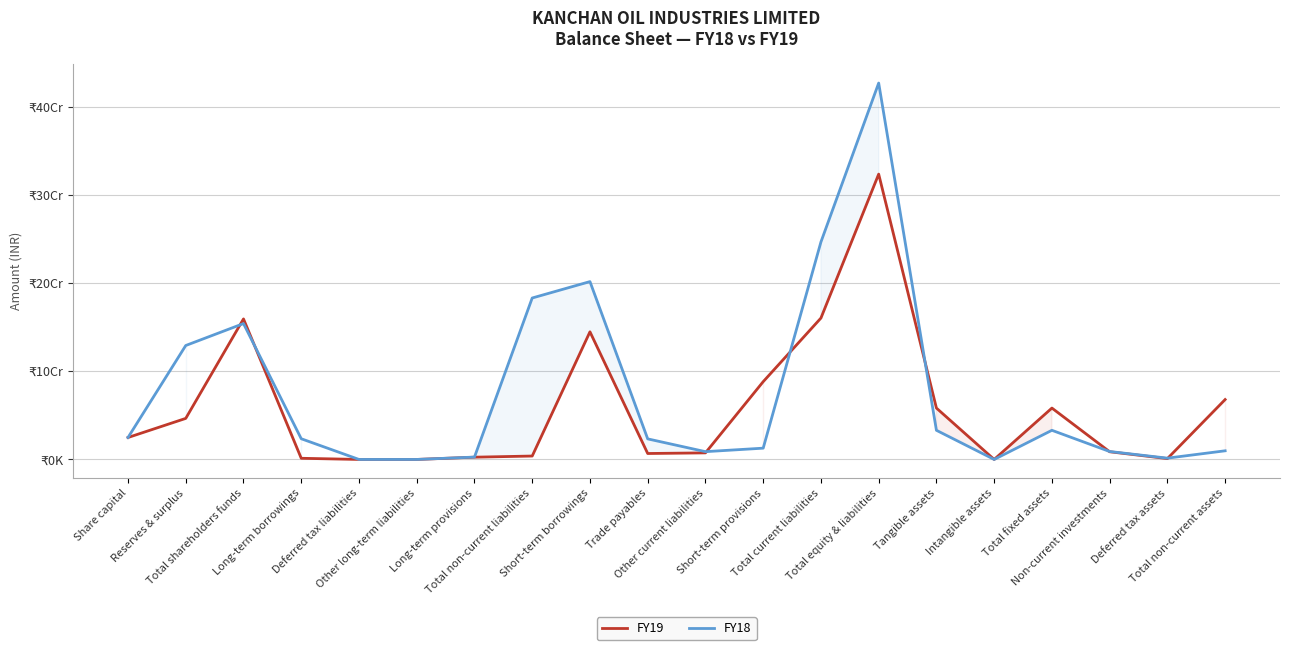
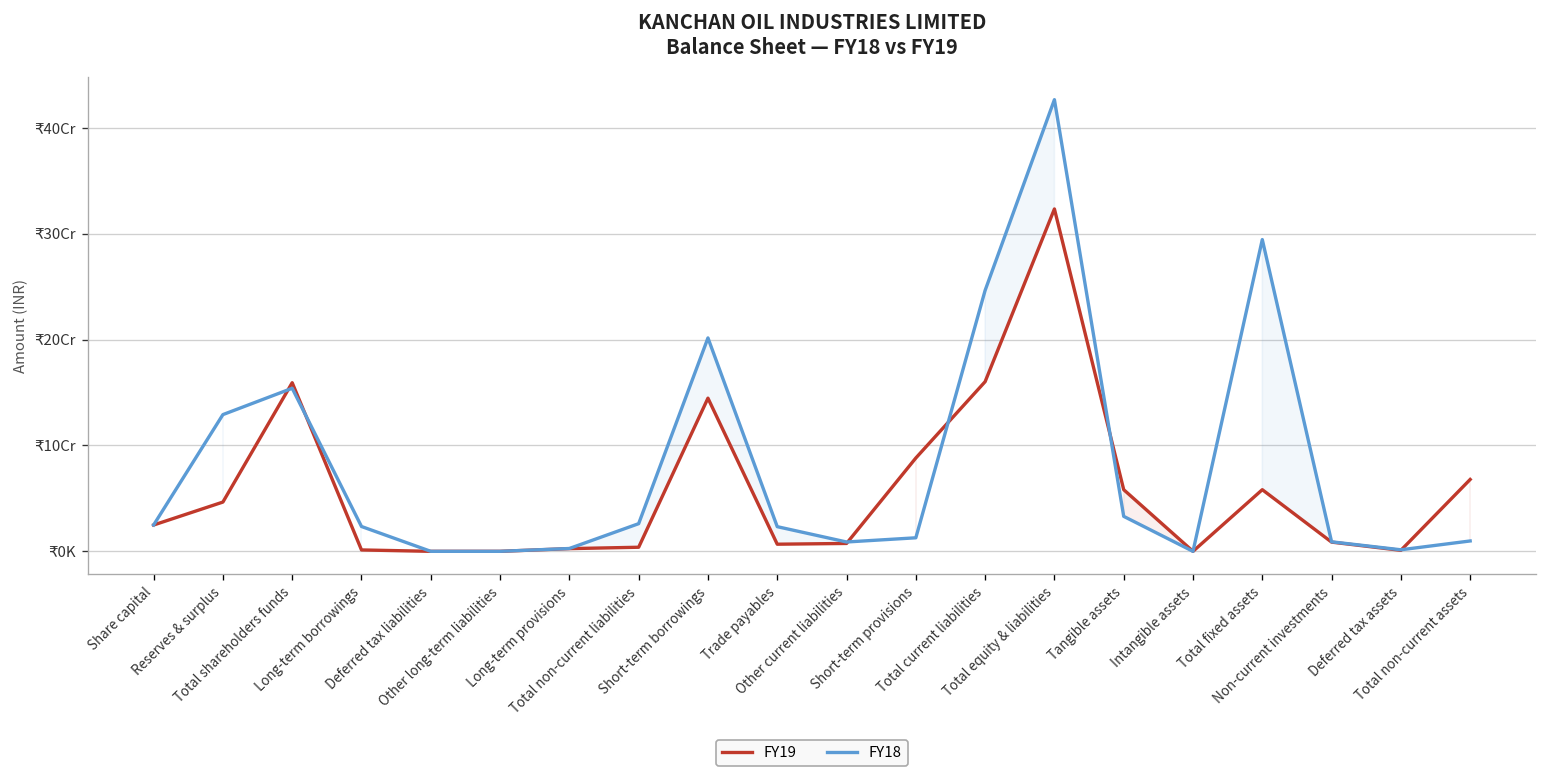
FY18, Total non-current liabilities: ₹18Cr -> ₹3Cr
FY18, Total fixed assets: ₹3Cr -> ₹29Cr
